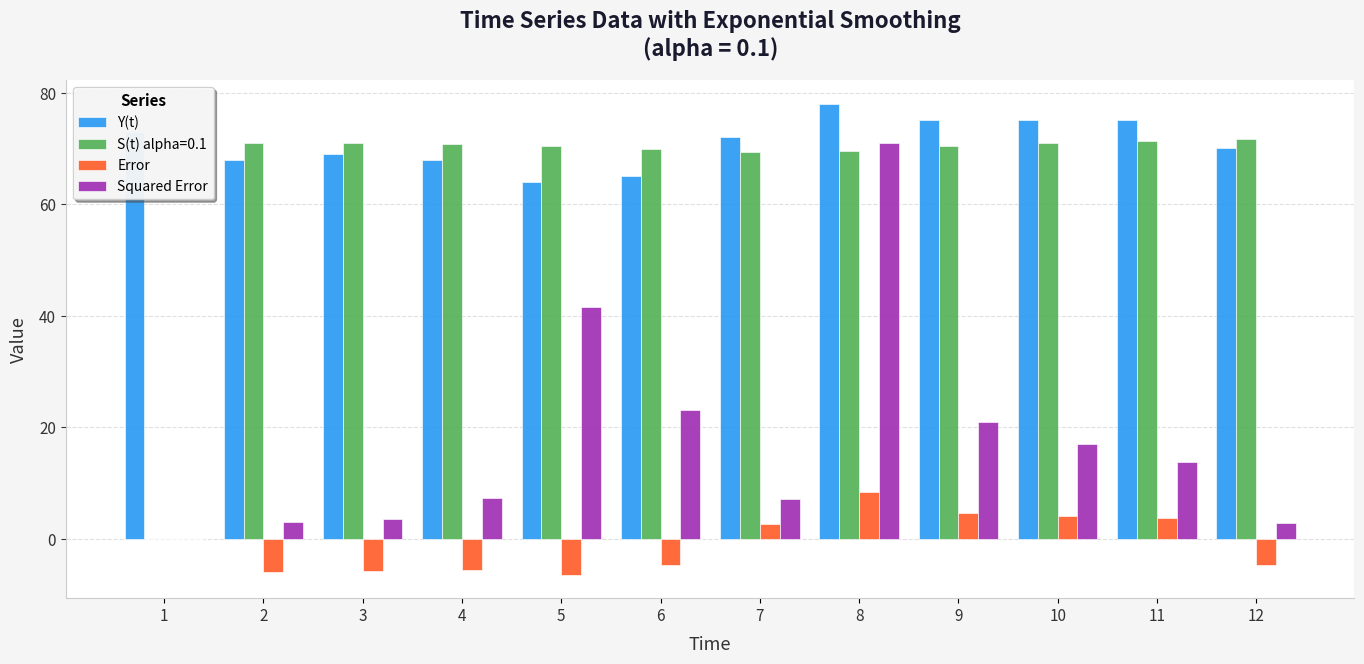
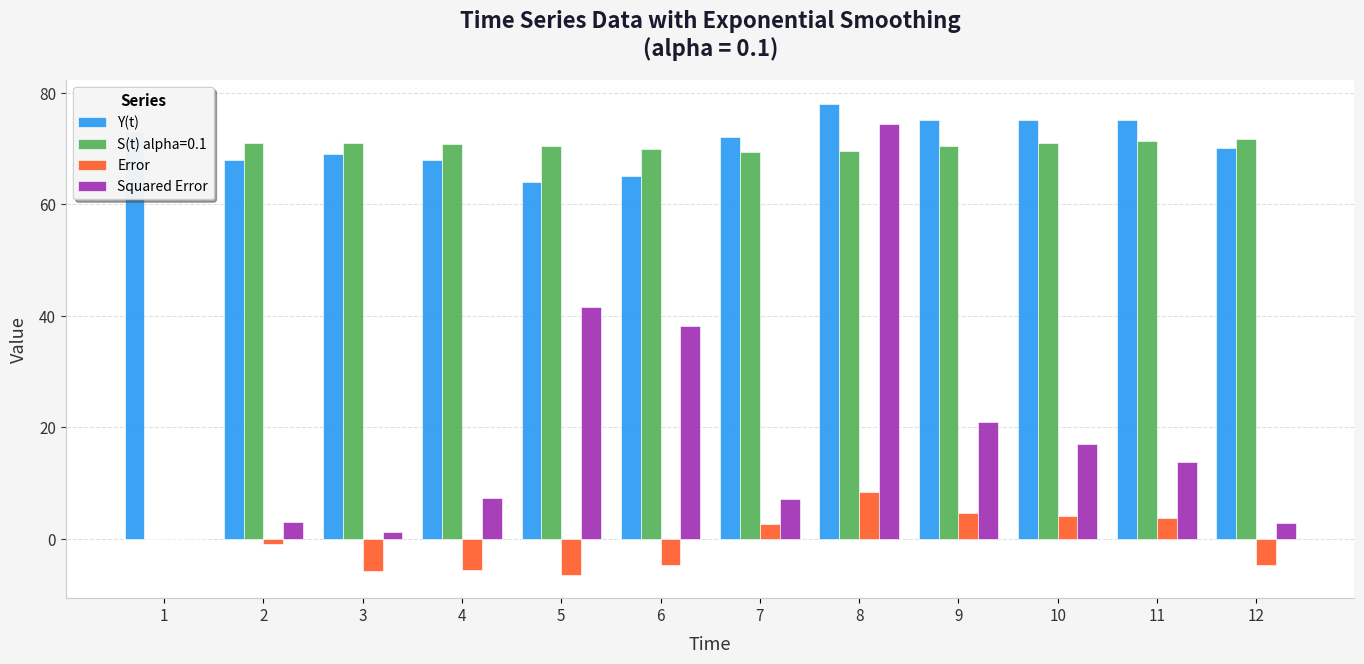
Error, 2: -6 -> -1
Squared Error, 3: 4 -> 1
Squared Error, 6: 23 -> 38
Squared Error, 8: 71 -> 74
